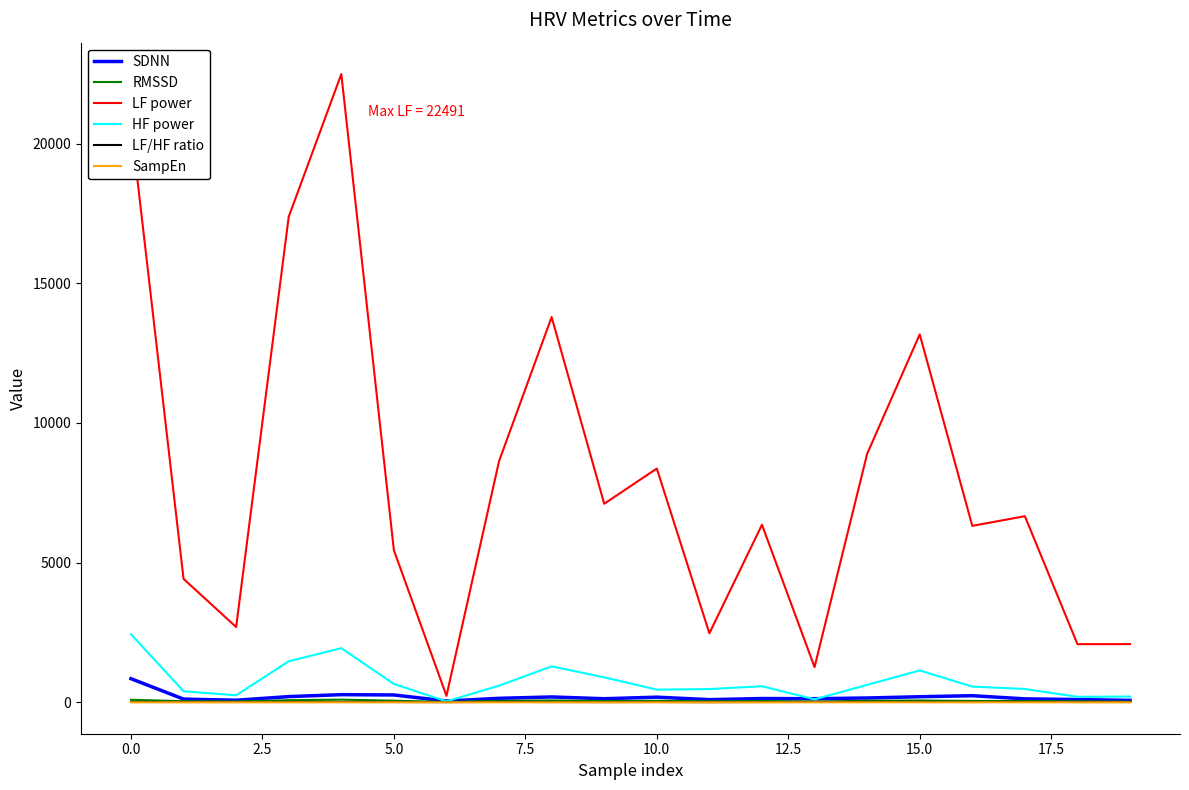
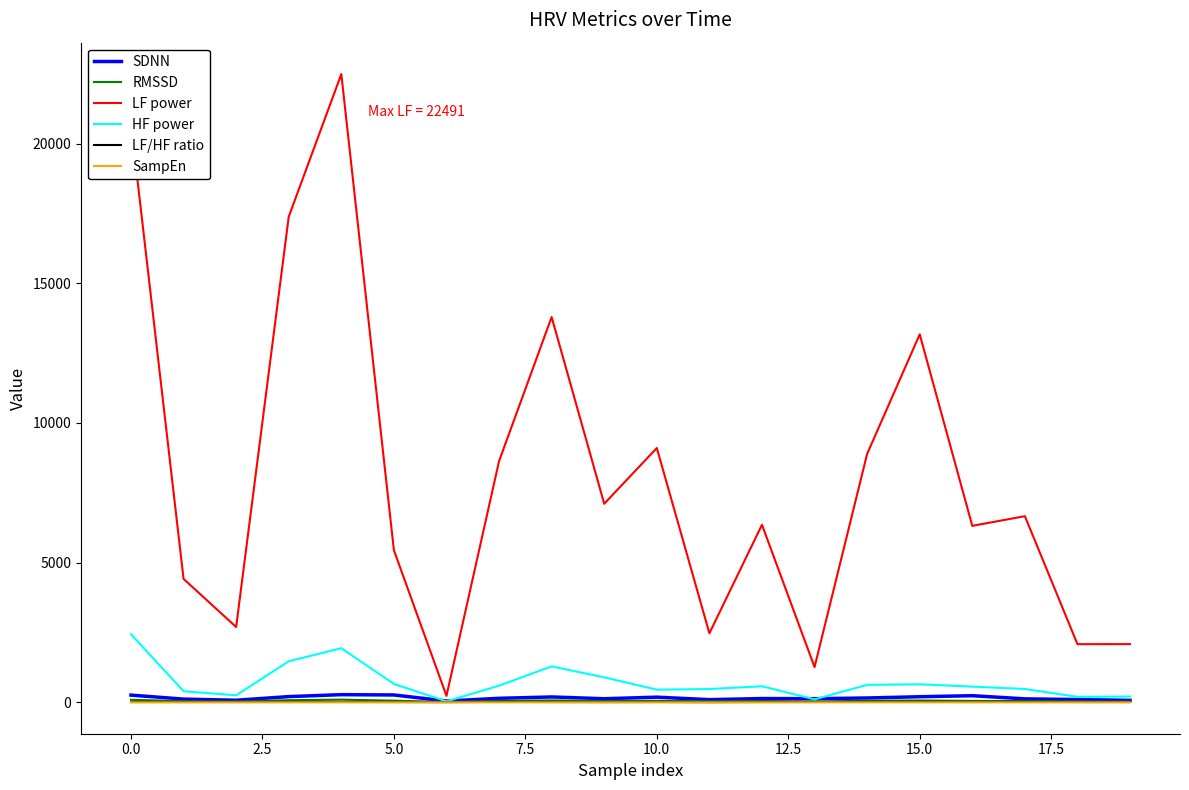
SDNN, 0.0: 800 -> 300
LF power, 10.0: 8400 -> 9100
HF power, 15.0: 1100 -> 600
